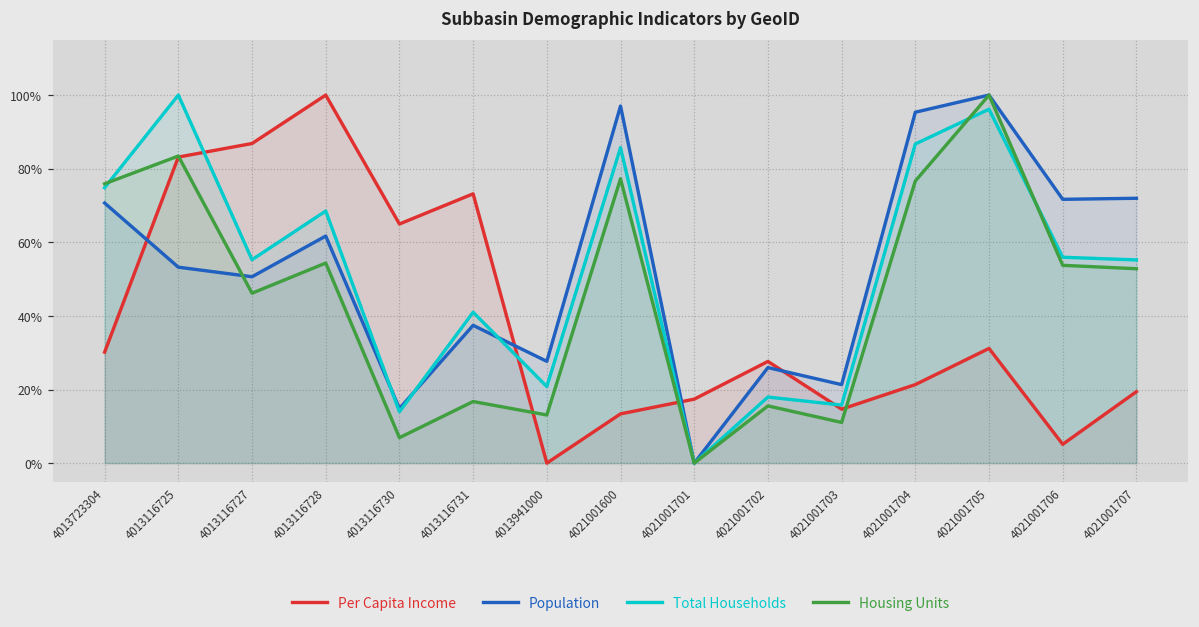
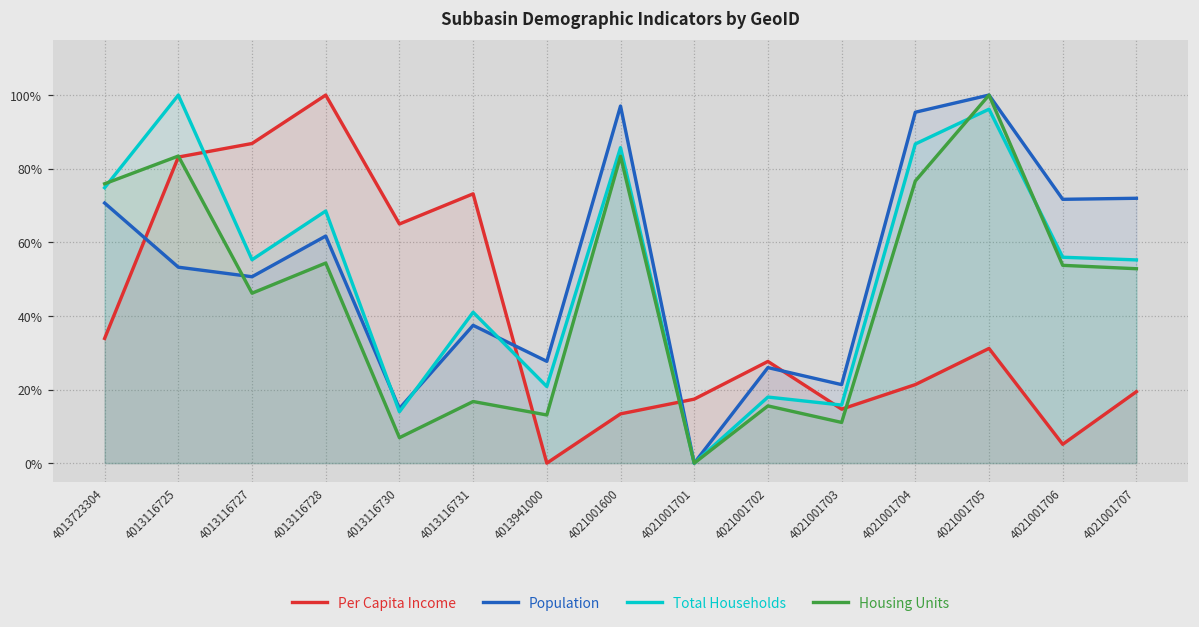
Per Capita Income, 4013723304: 30% -> 34%
Housing Units, 4021001600: 77% -> 83%
